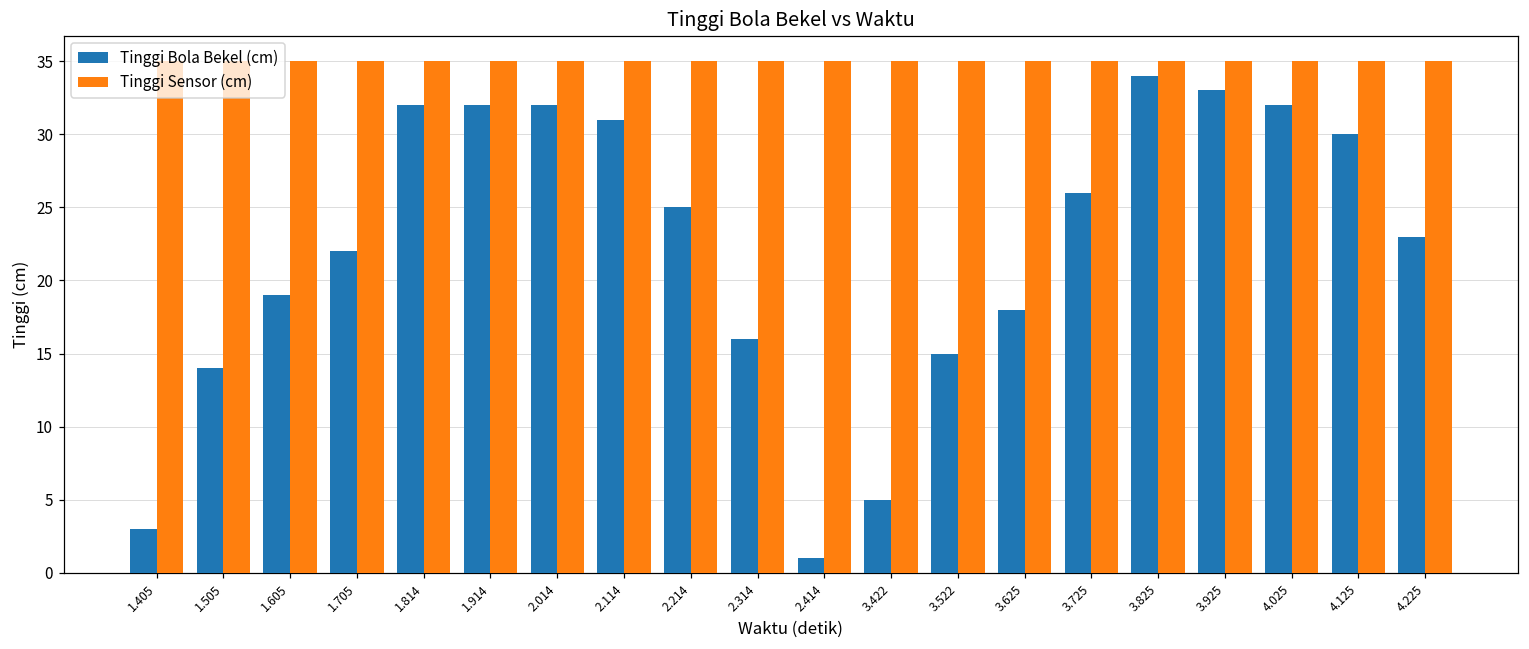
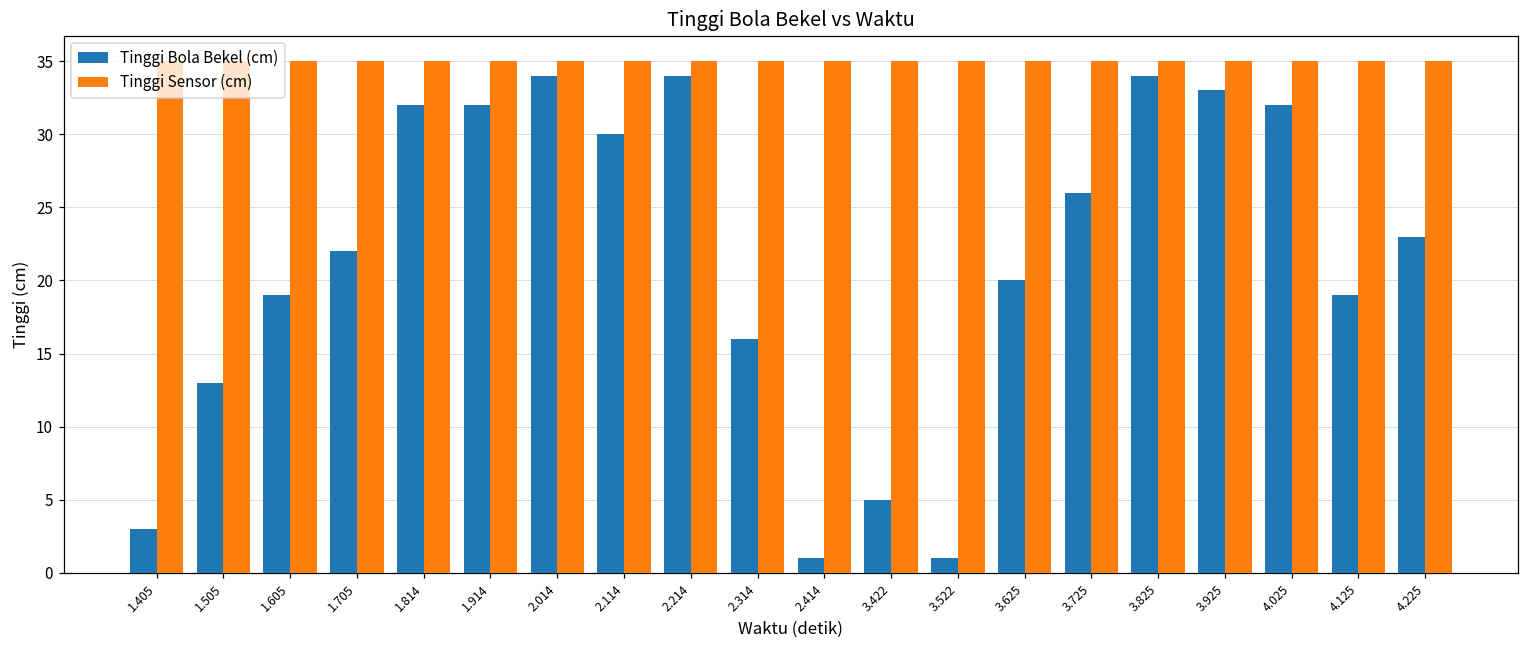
Tinggi Bola Bekel (cm), 1.505: 14 -> 13
Tinggi Bola Bekel (cm), 2.014: 32 -> 34
Tinggi Bola Bekel (cm), 2.114: 31 -> 30
Tinggi Bola Bekel (cm), 2.214: 25 -> 34
Tinggi Bola Bekel (cm), 3.522: 15 -> 1
Tinggi Bola Bekel (cm), 3.625: 18 -> 20
Tinggi Bola Bekel (cm), 4.125: 30 -> 19
